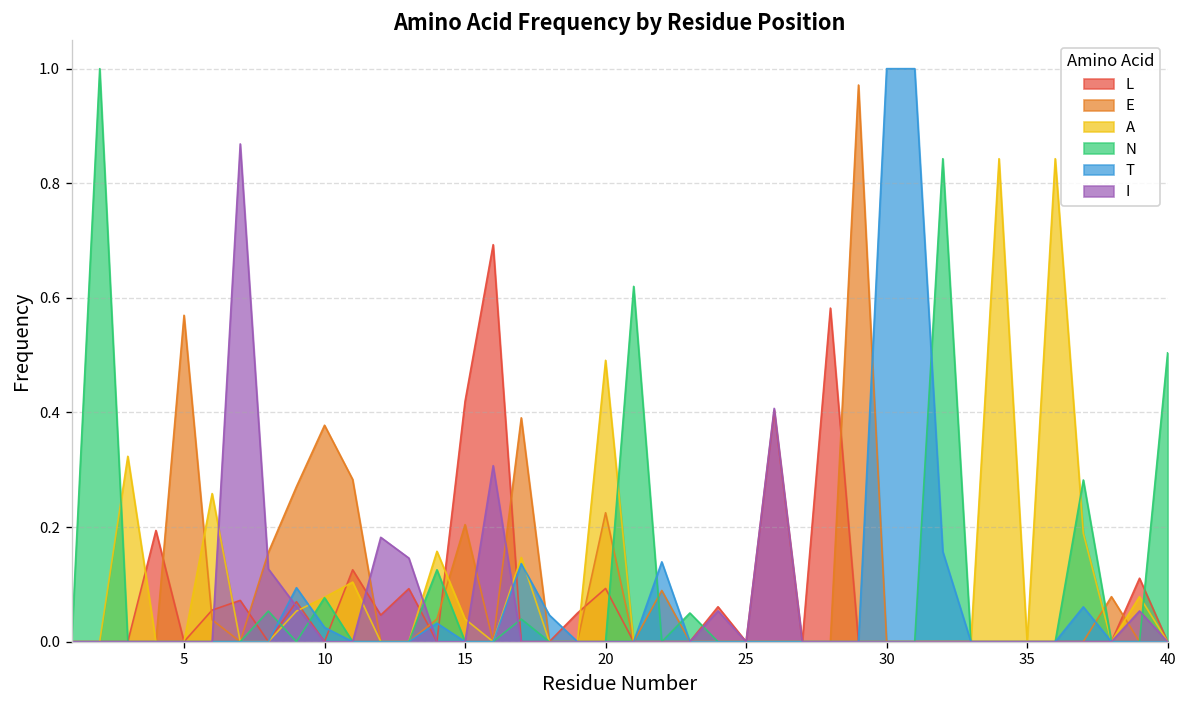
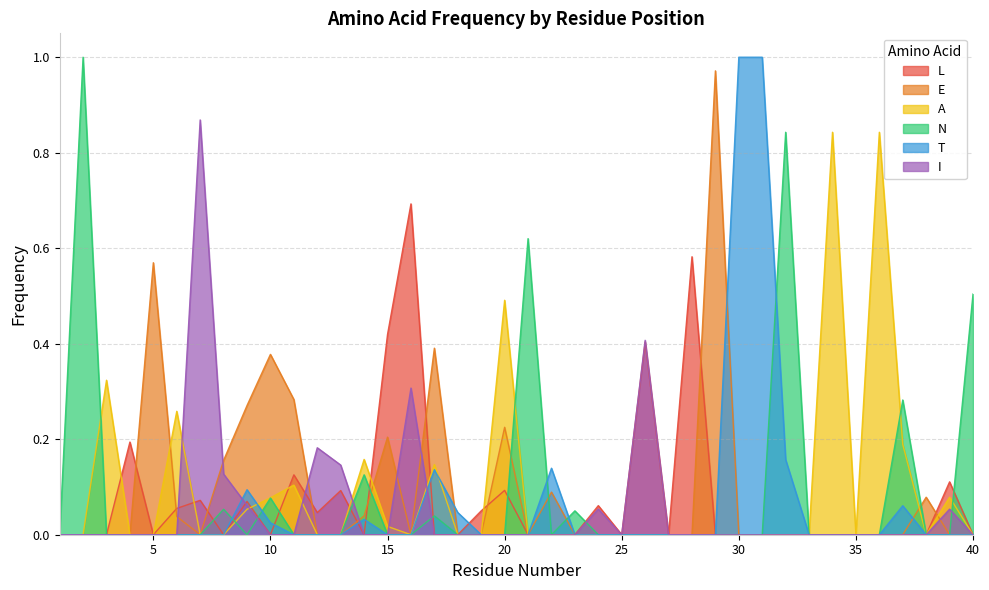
A, 15: 0.04 -> 0.02
